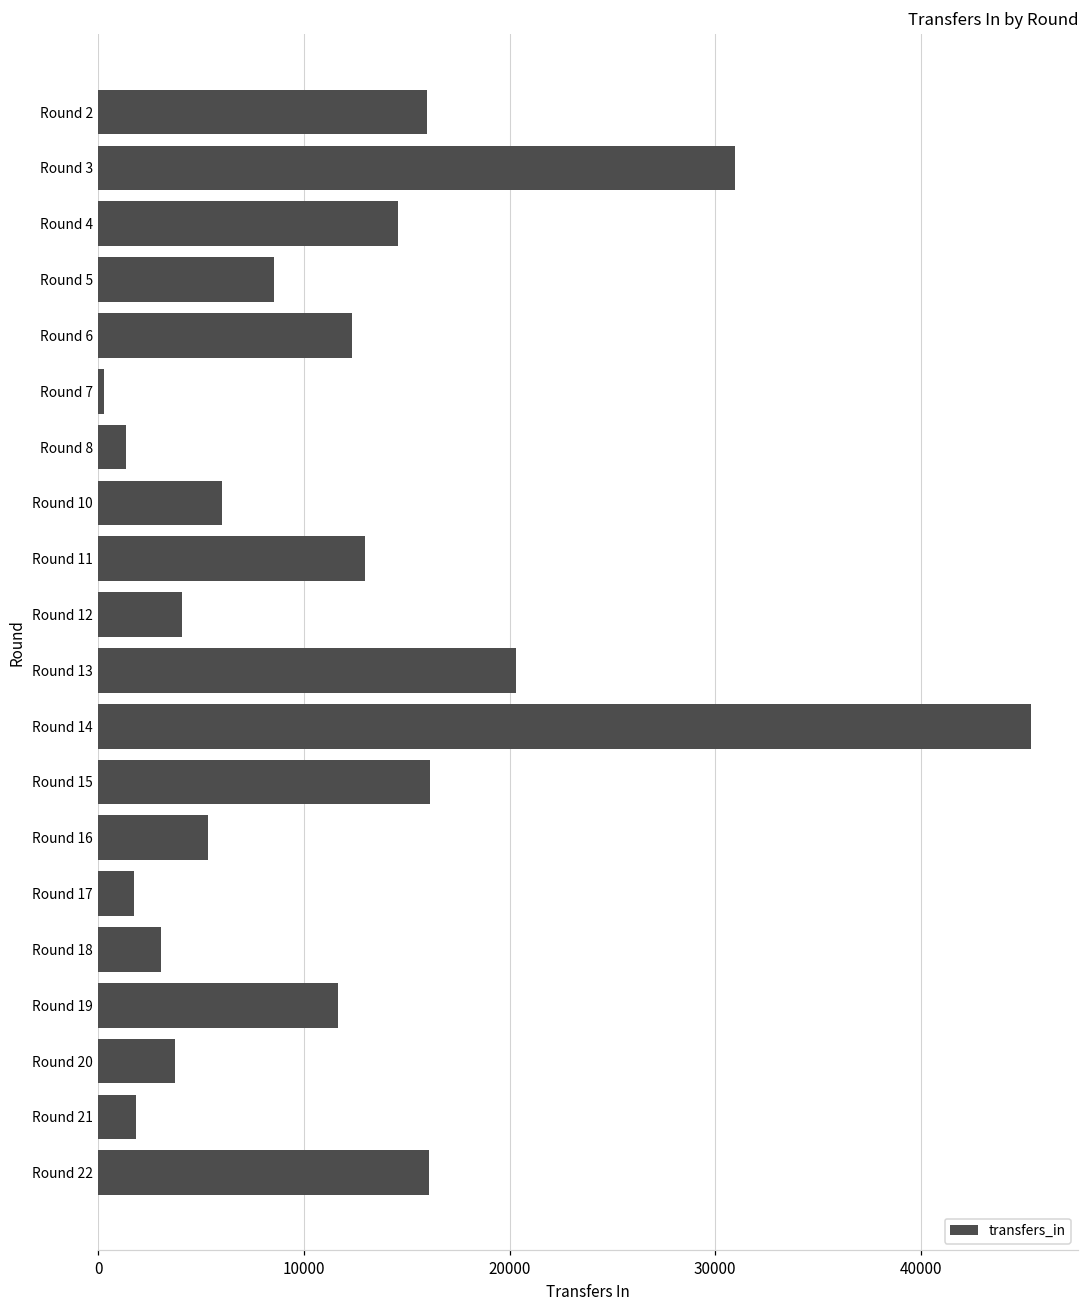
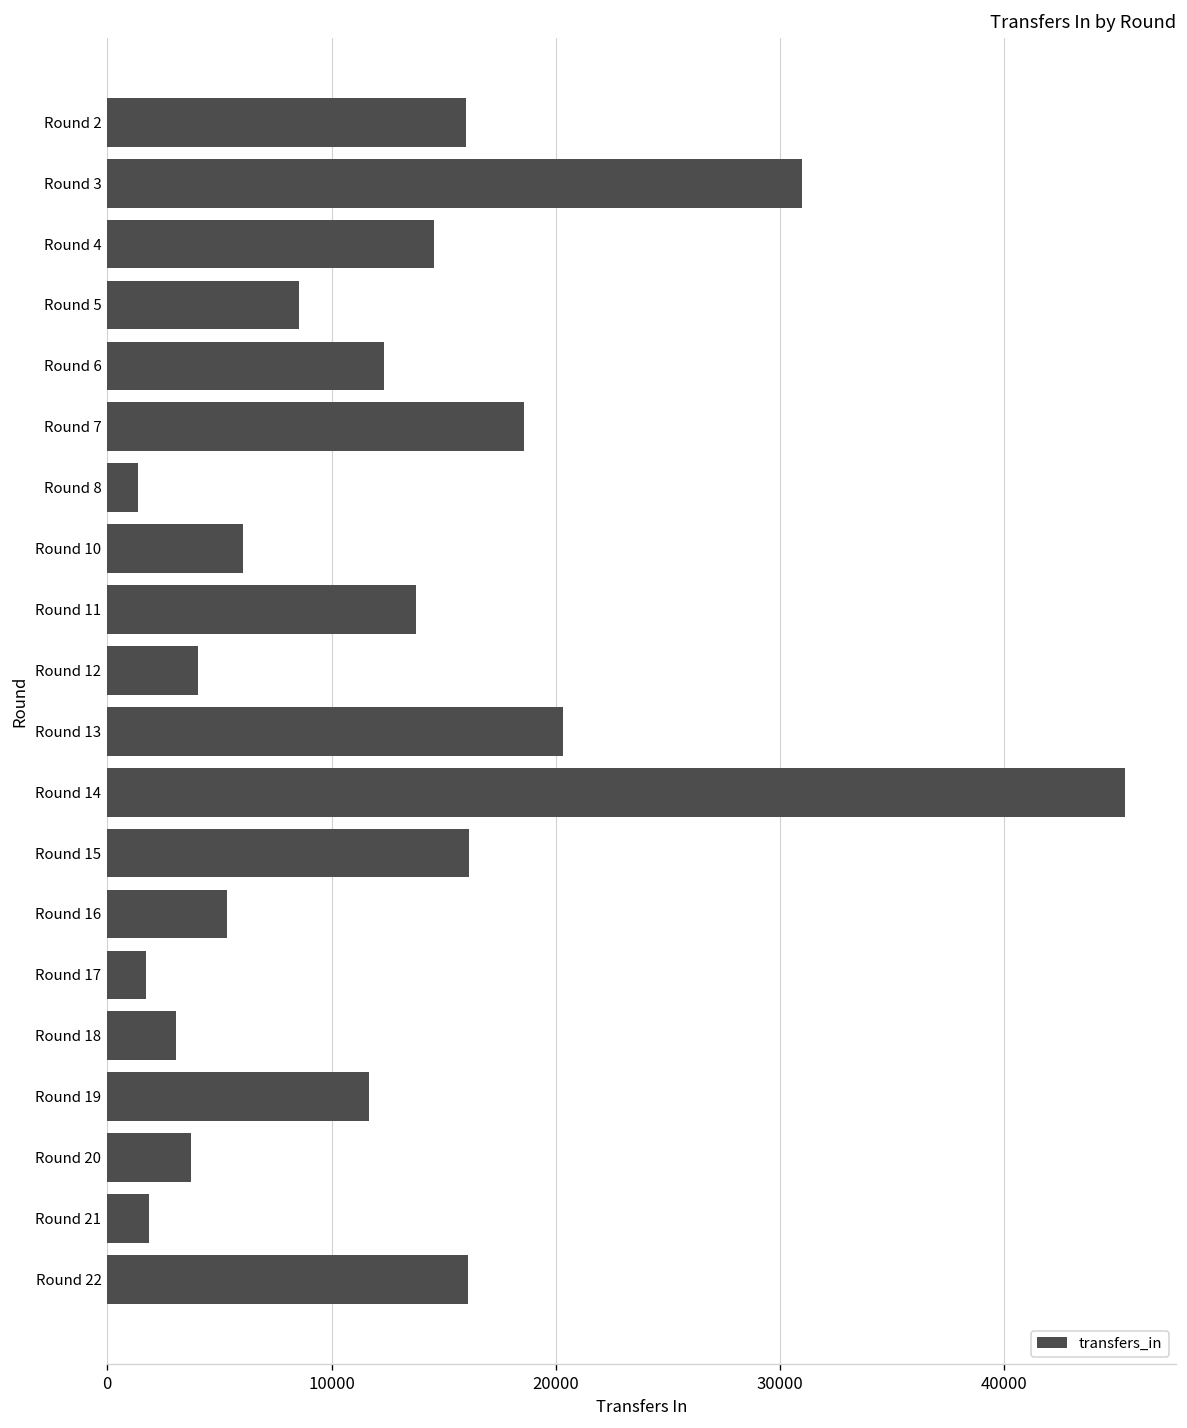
Round 7: 300 -> 18600
Round 11: 13000 -> 13800
